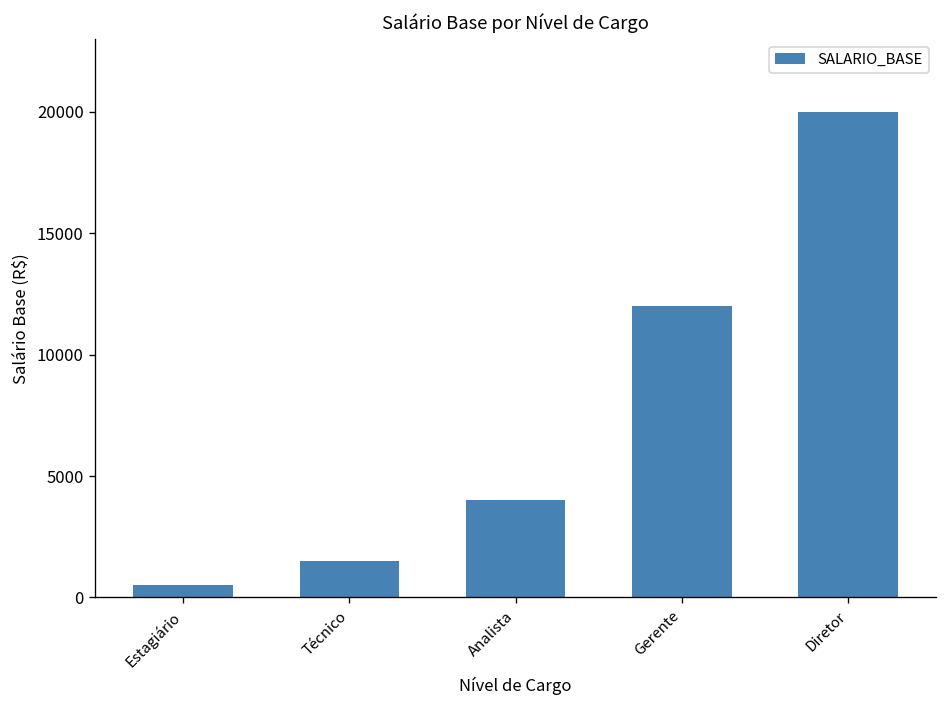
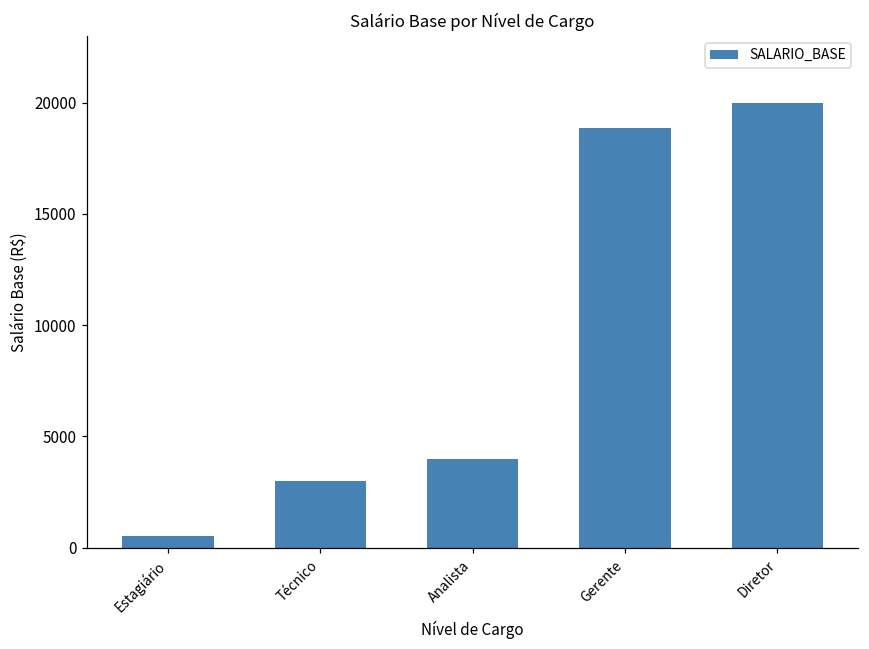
Técnico: 1500 -> 3000
Gerente: 12000 -> 18900
